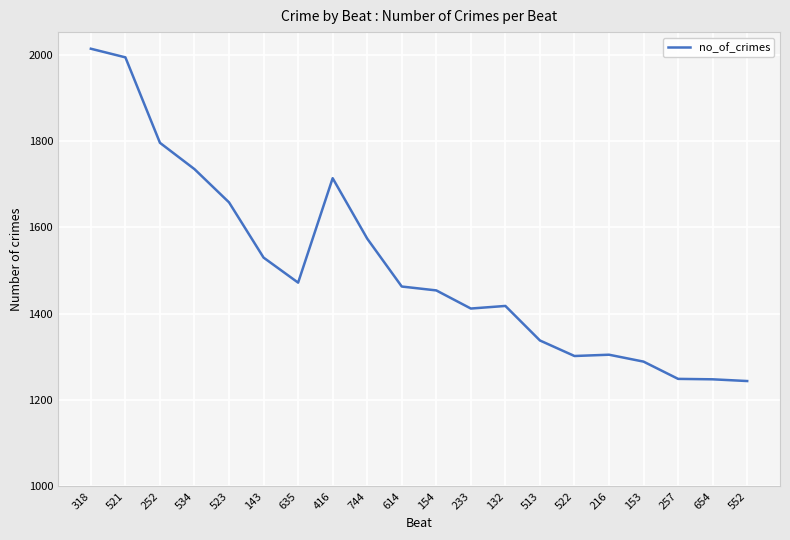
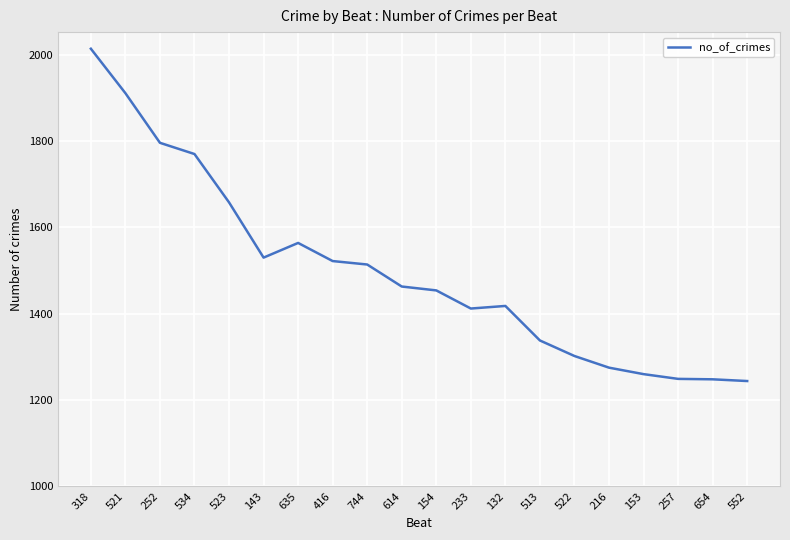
521: 1990 -> 1910
534: 1740 -> 1770
635: 1470 -> 1560
416: 1710 -> 1520
744: 1570 -> 1510
216: 1310 -> 1280
153: 1290 -> 1260
